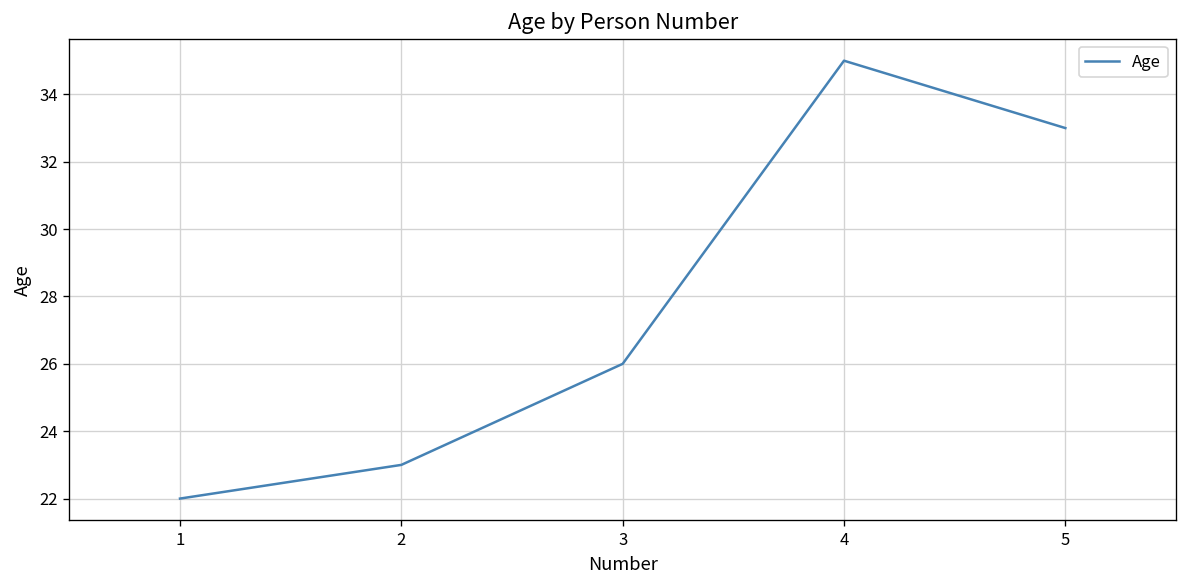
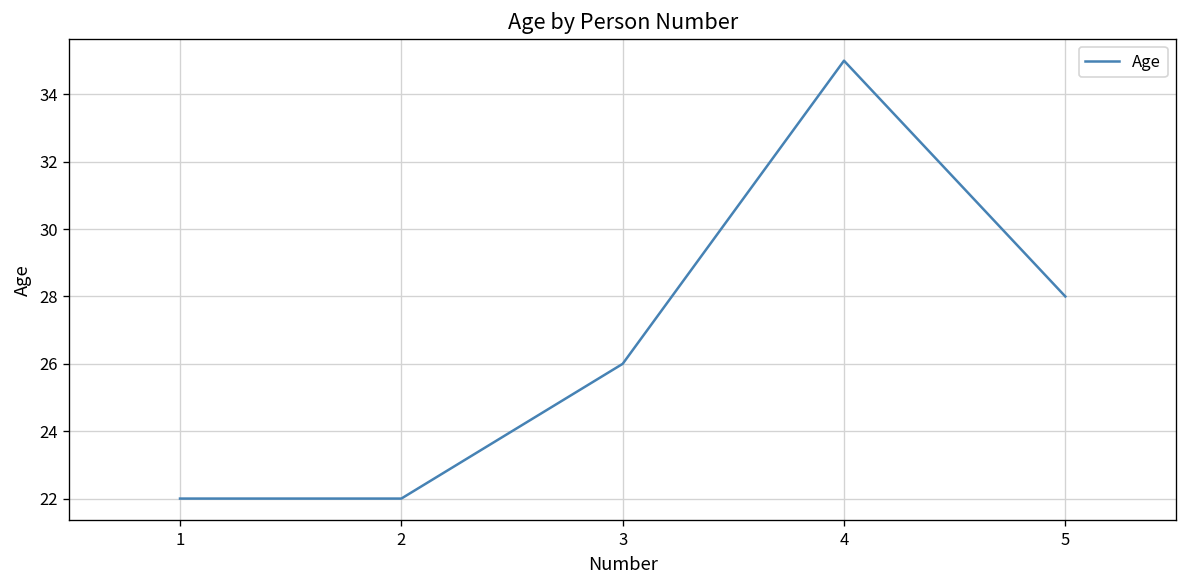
2: 23 -> 22
5: 33 -> 28
